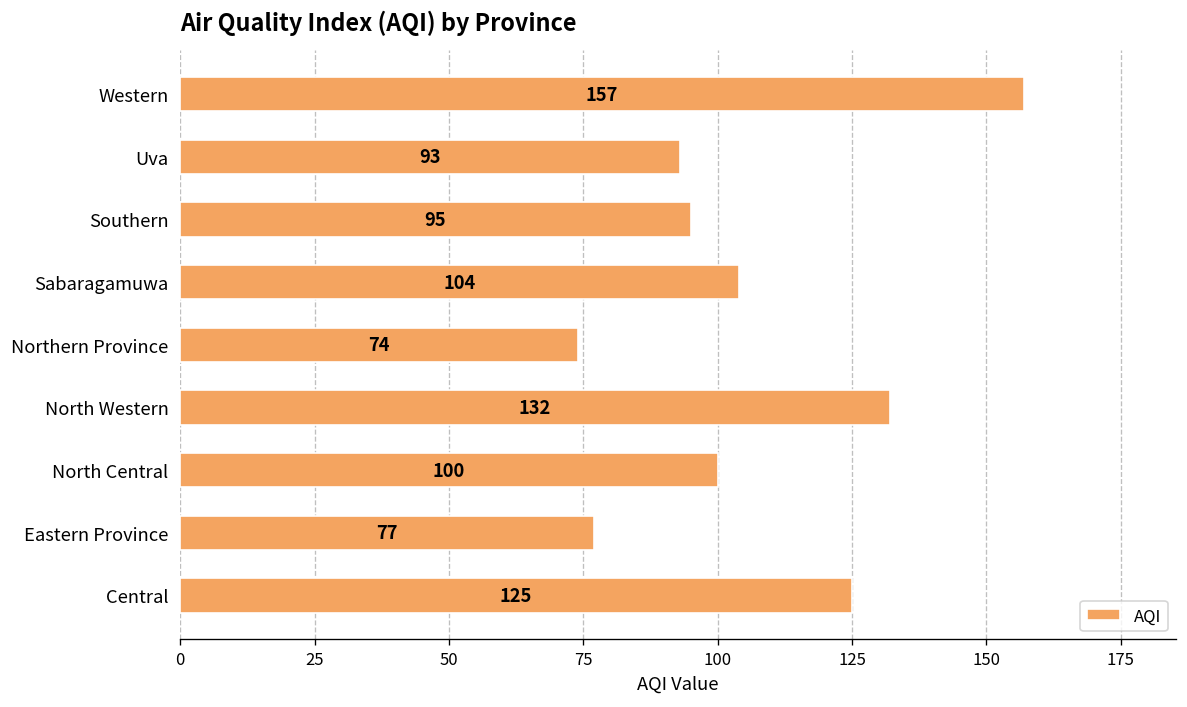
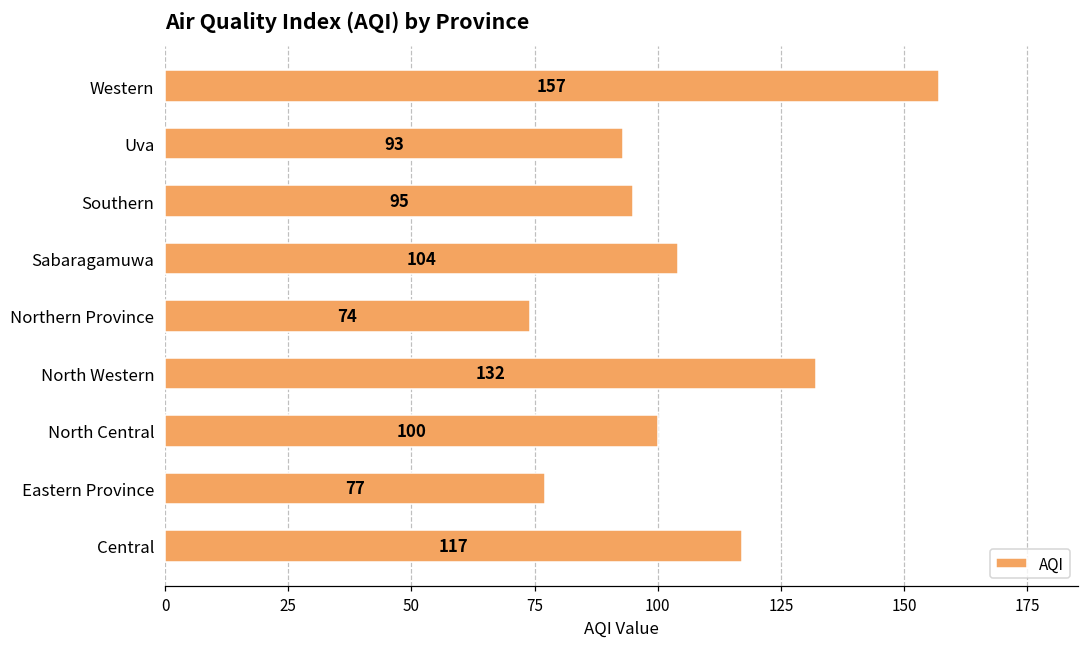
Central: 125 -> 117
